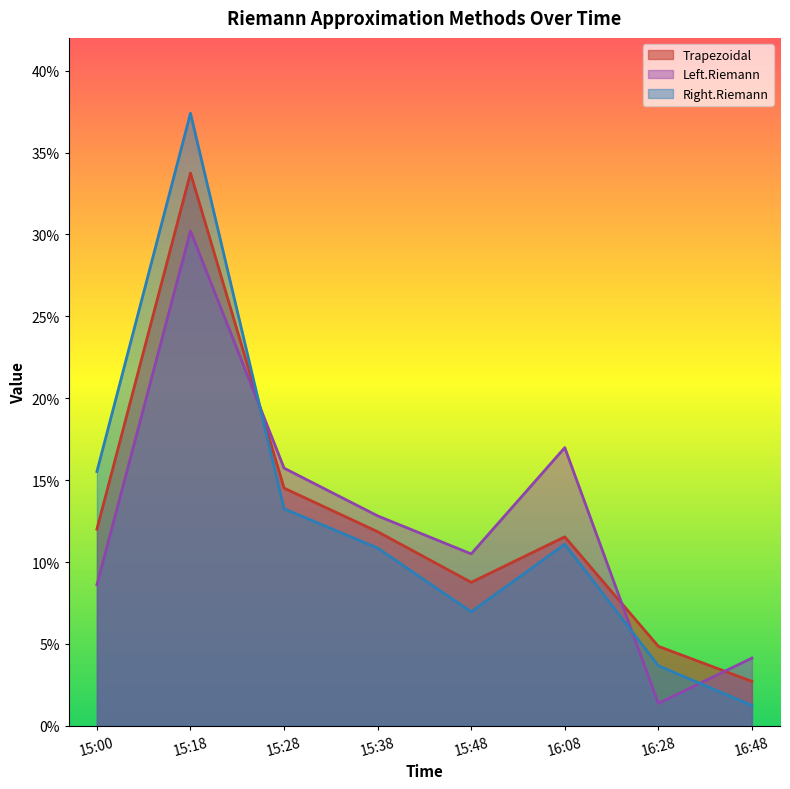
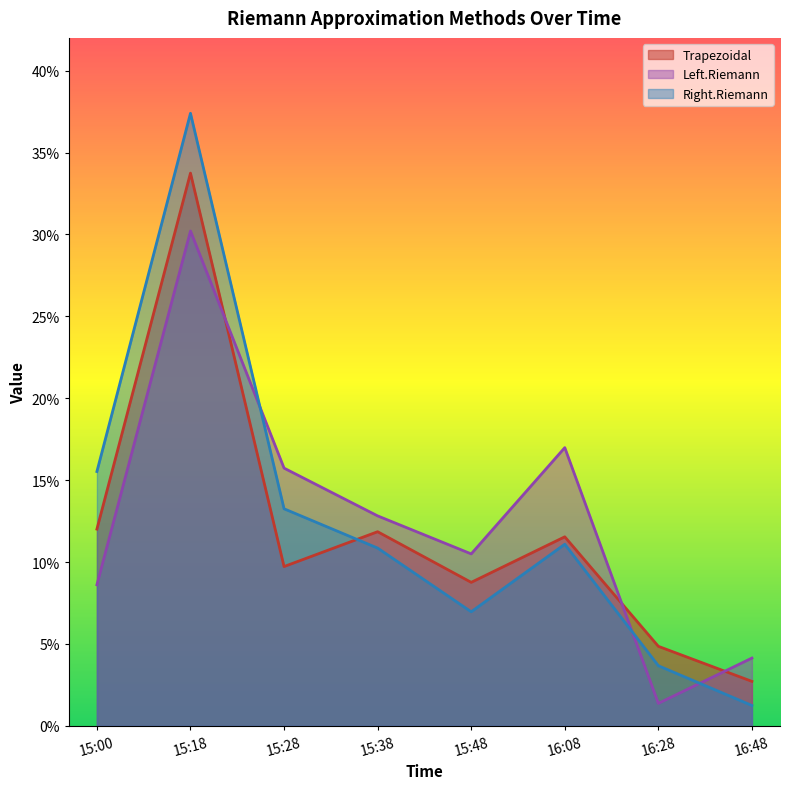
Trapezoidal, 15:28: 14.5% -> 9.7%
